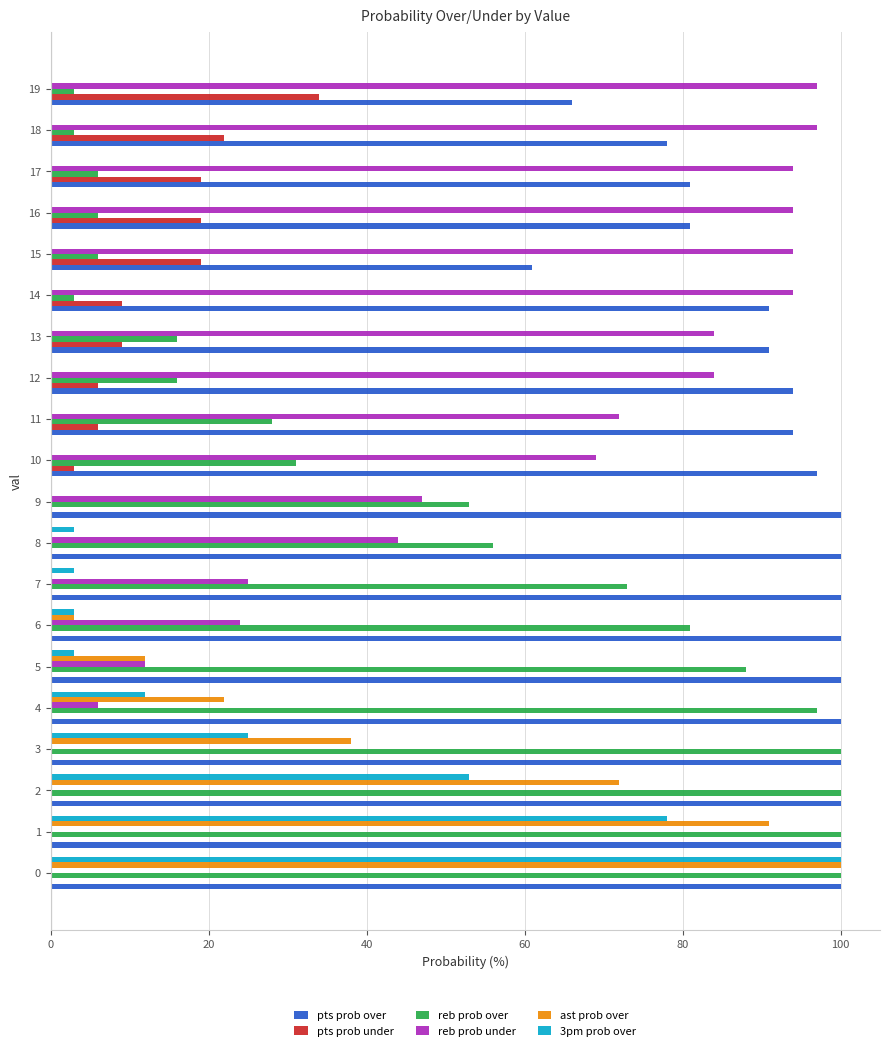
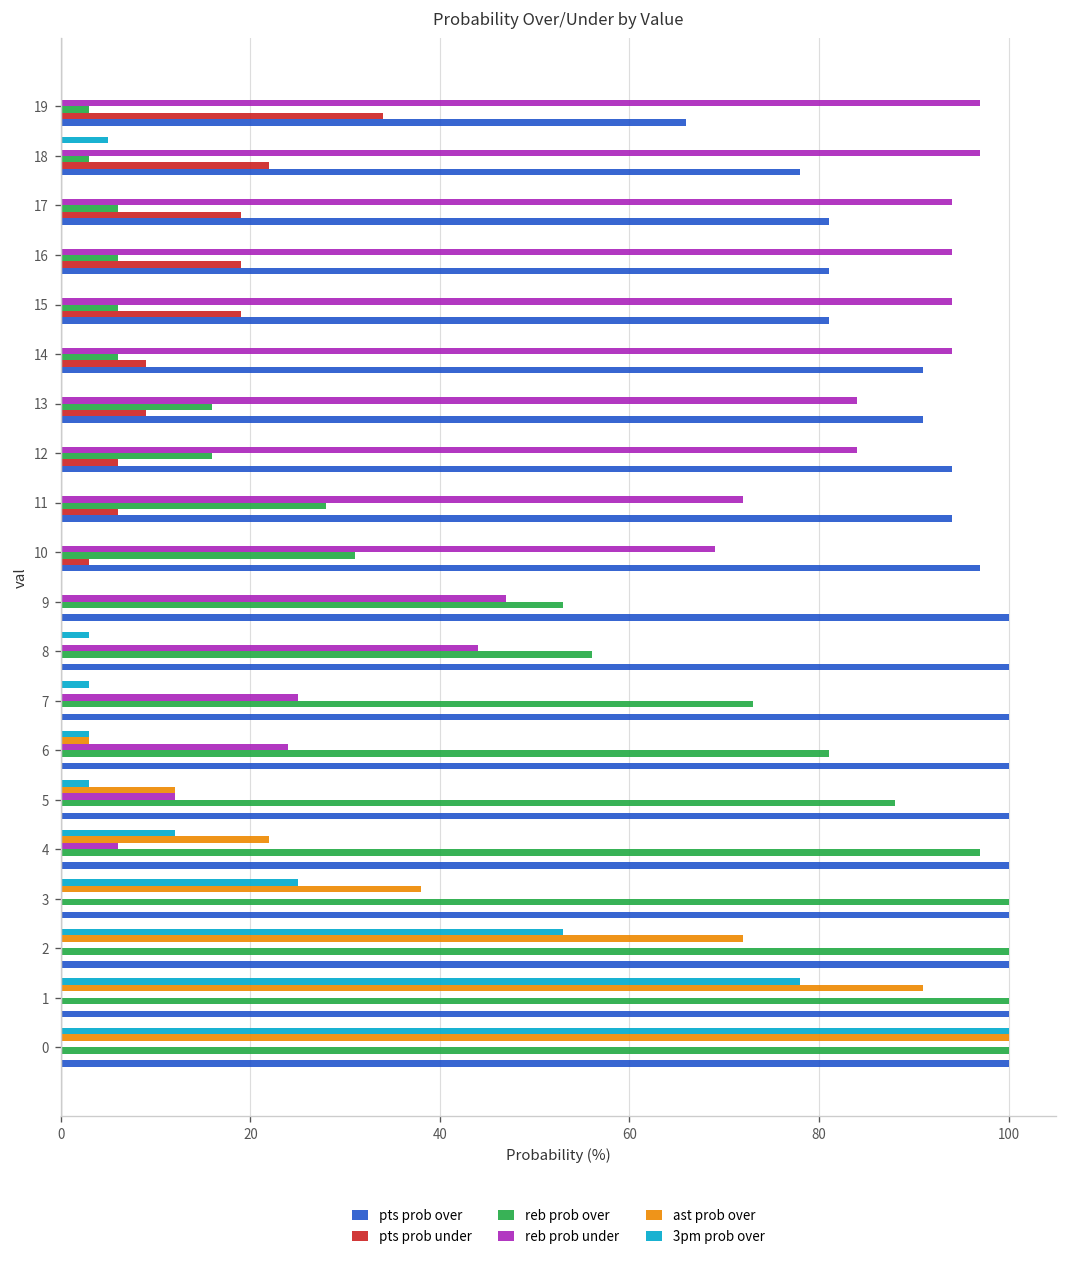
3pm prob over, 18: 0 -> 5
pts prob over, 15: 61 -> 81
reb prob over, 14: 3 -> 6
